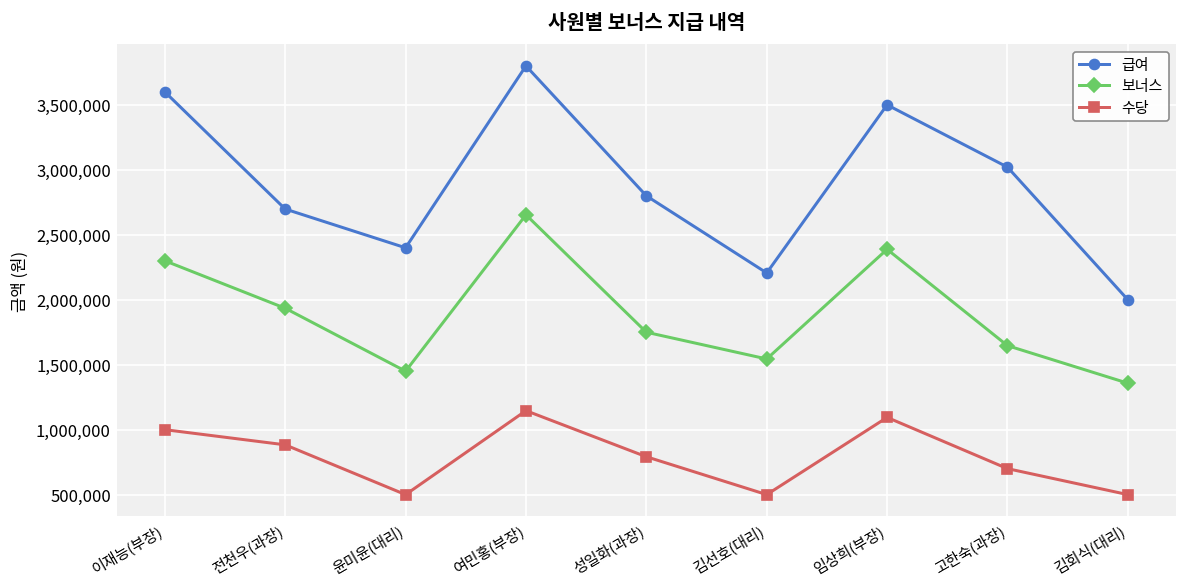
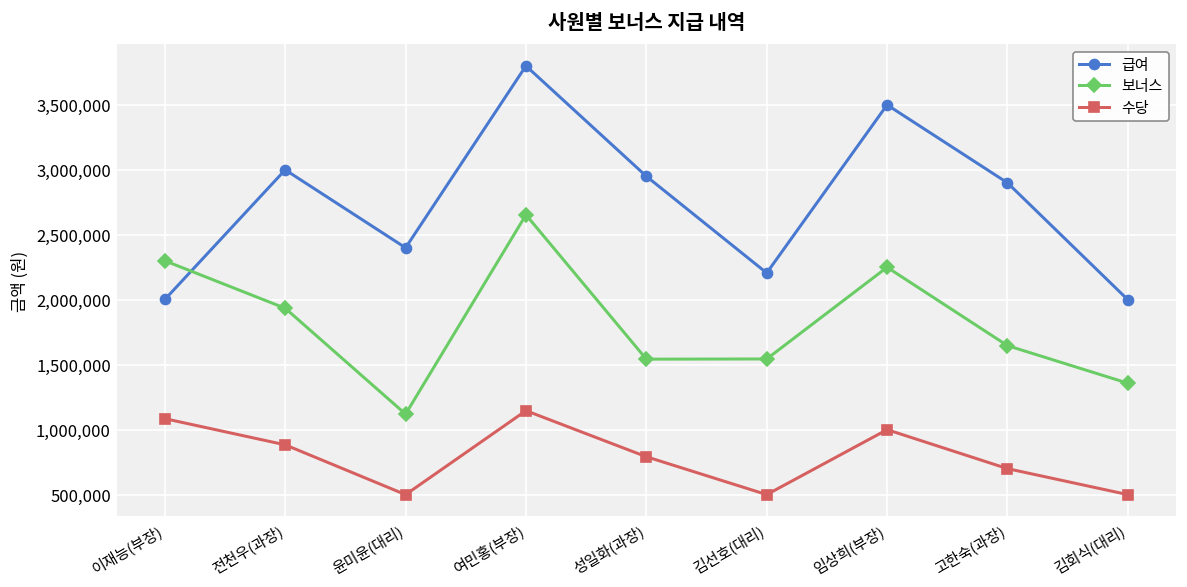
급여, 이재능(부장): 3,600,000 -> 2,000,000
수당, 이재능(부장): 1,000,000 -> 1,080,000
급여, 전천우(과장): 2,700,000 -> 3,000,000
보너스, 윤미윤(대리): 1,450,000 -> 1,120,000
급여, 성일화(과장): 2,800,000 -> 2,950,000
보너스, 성일화(과장): 1,750,000 -> 1,540,000
보너스, 임상희(부장): 2,390,000 -> 2,250,000
수당, 임상희(부장): 1,090,000 -> 1,000,000
급여, 고한숙(과장): 3,020,000 -> 2,900,000
